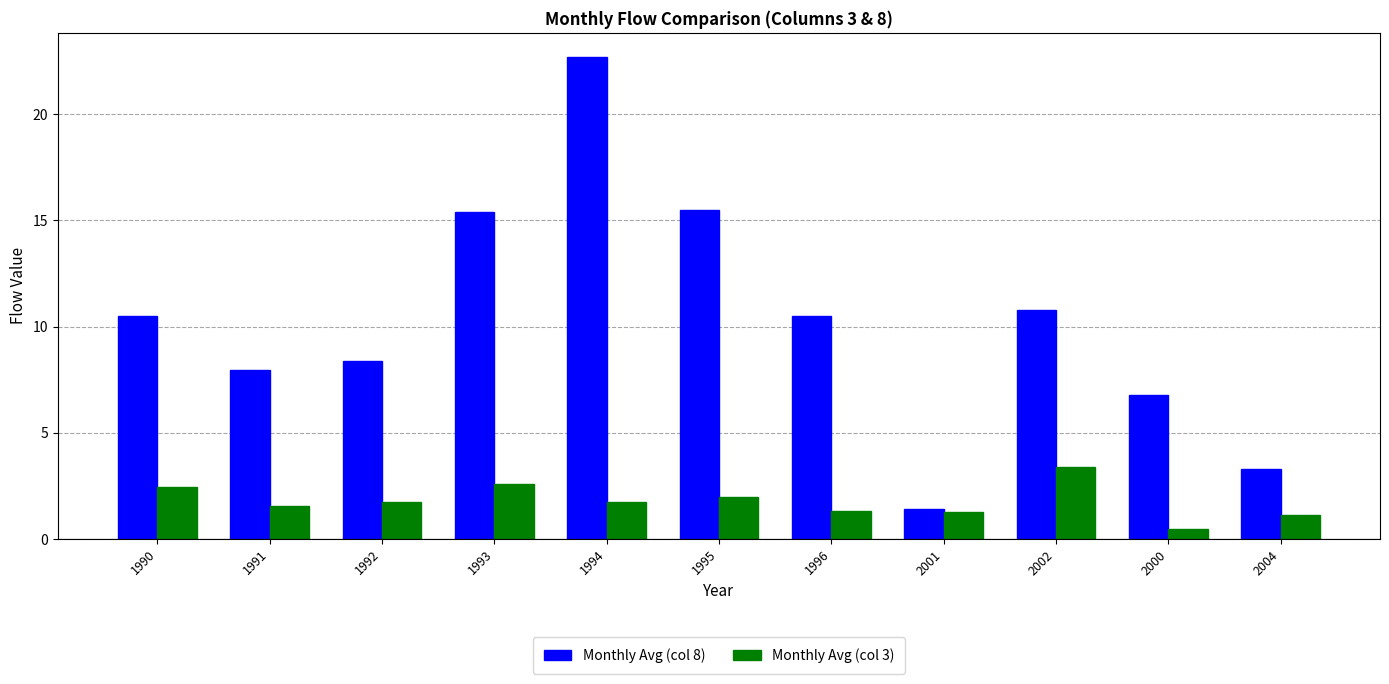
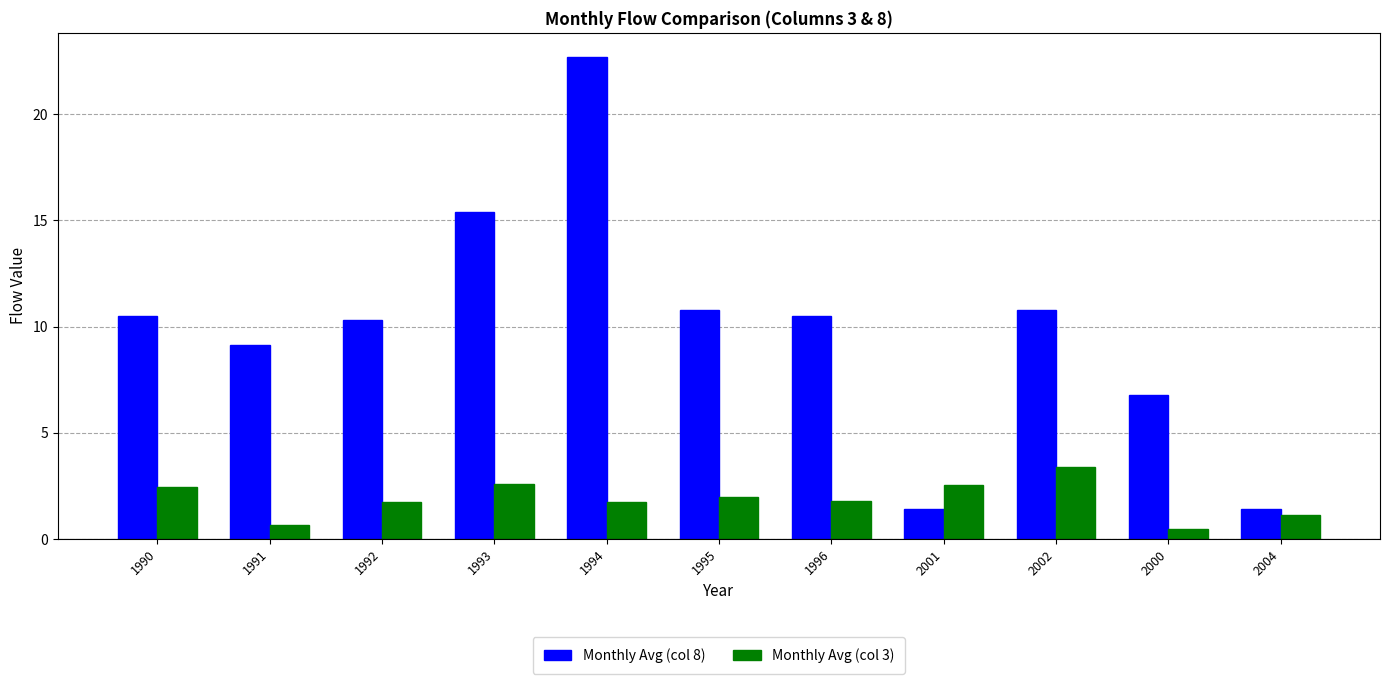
Monthly Avg (col 8), 1991: 7.9 -> 9.2
Monthly Avg (col 3), 1991: 1.6 -> 0.6
Monthly Avg (col 8), 1992: 8.4 -> 10.3
Monthly Avg (col 8), 1995: 15.5 -> 10.8
Monthly Avg (col 3), 1996: 1.3 -> 1.8
Monthly Avg (col 3), 2001: 1.3 -> 2.5
Monthly Avg (col 8), 2004: 3.3 -> 1.4
